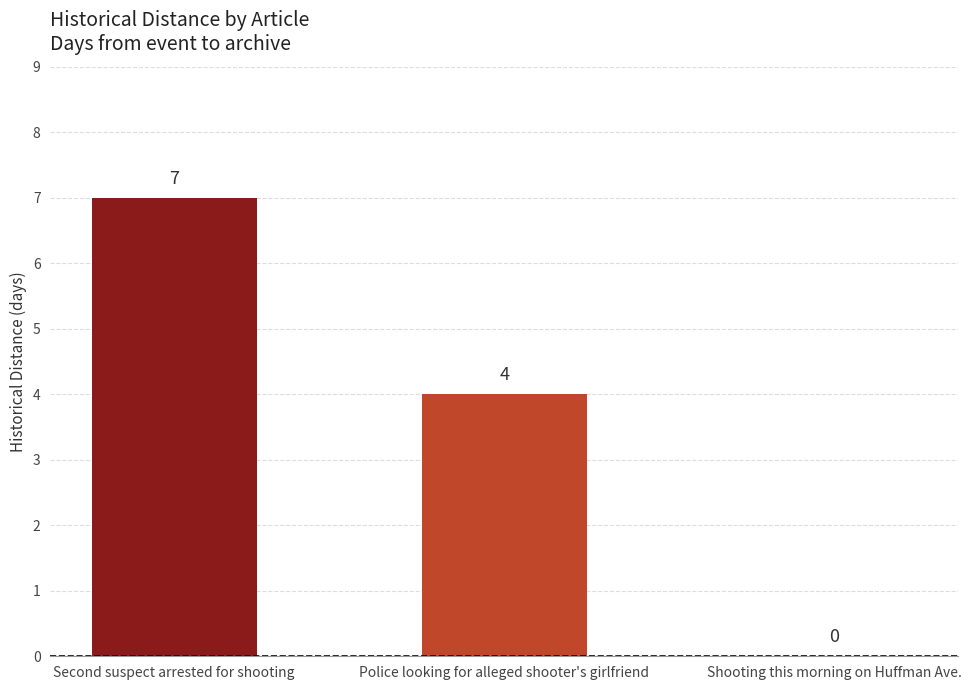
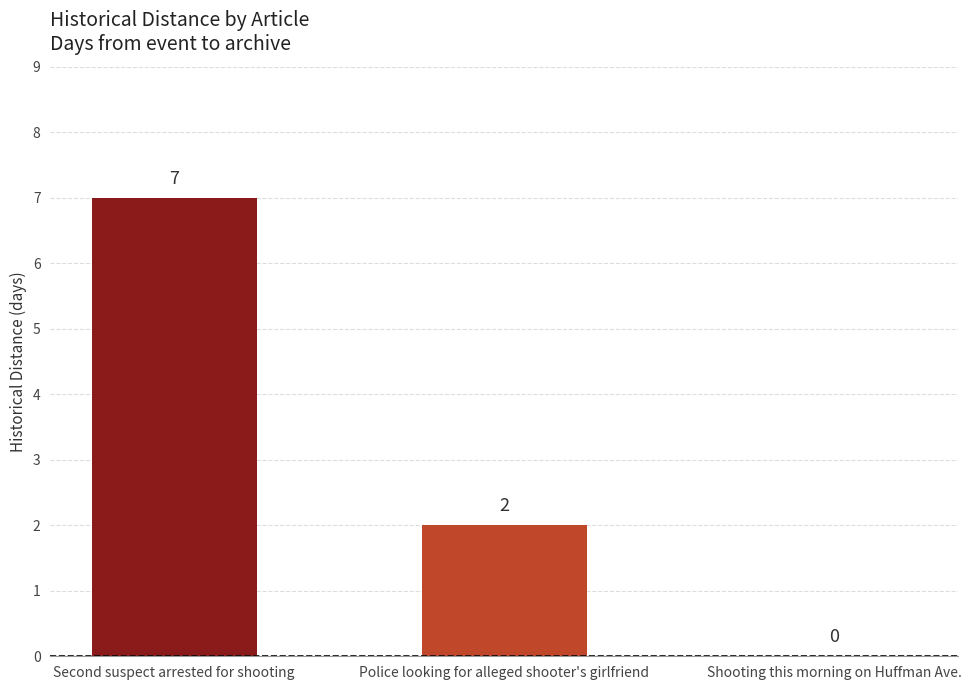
Police looking for alleged shooter's girlfriend: 4 -> 2
